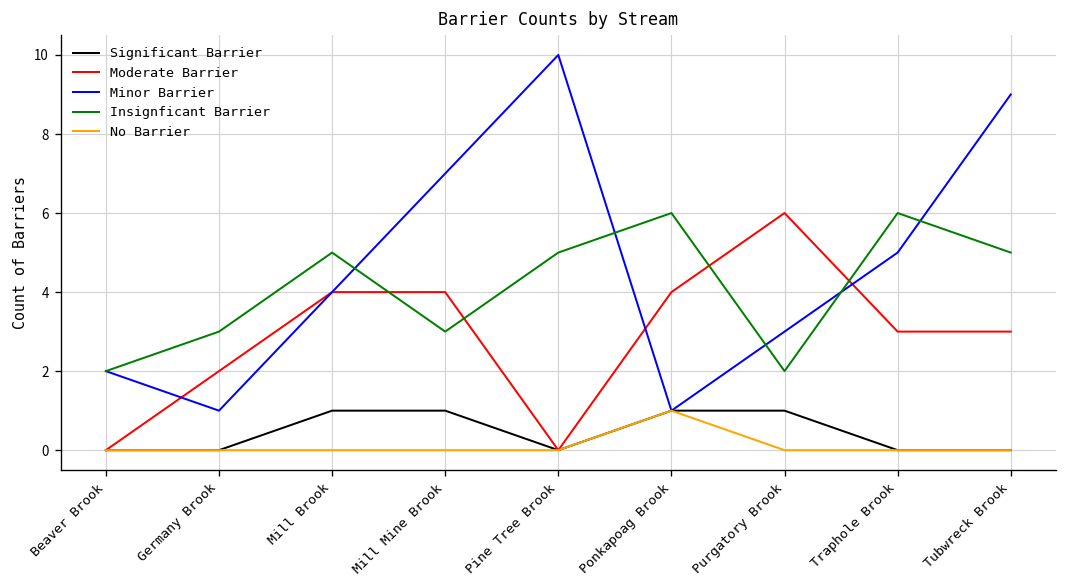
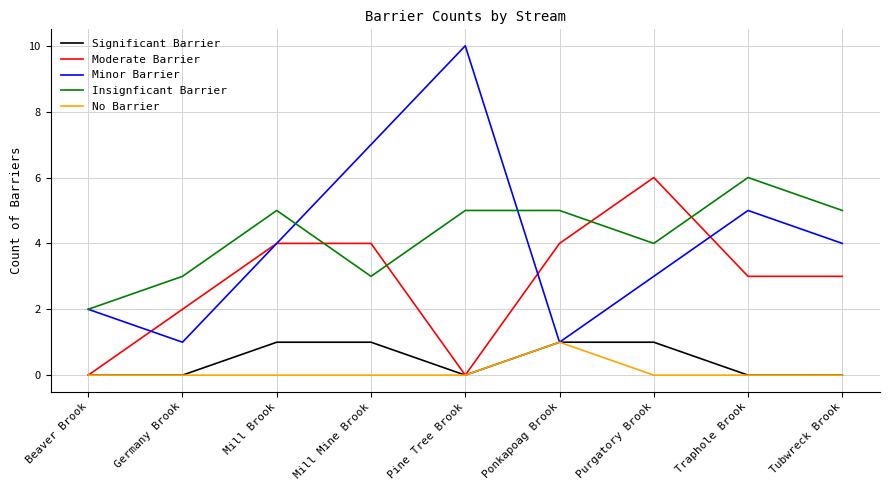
Insignficant Barrier, Ponkapoag Brook: 6 -> 5
Insignficant Barrier, Purgatory Brook: 2 -> 4
Minor Barrier, Tubwreck Brook: 9 -> 4
